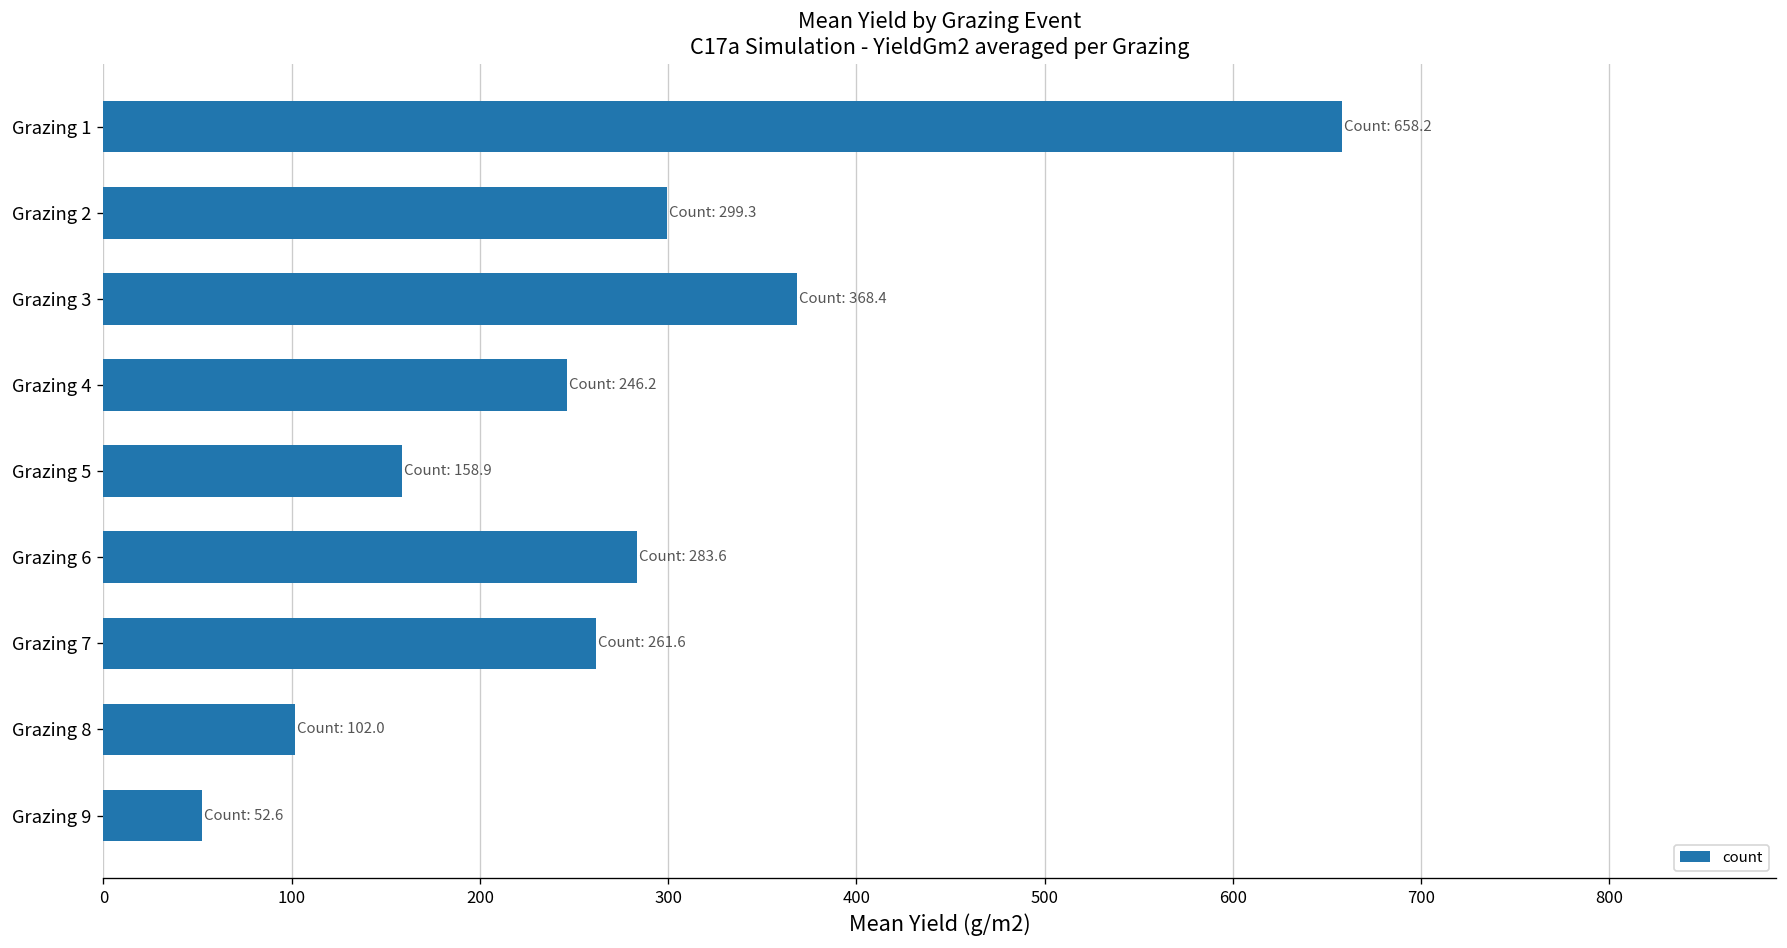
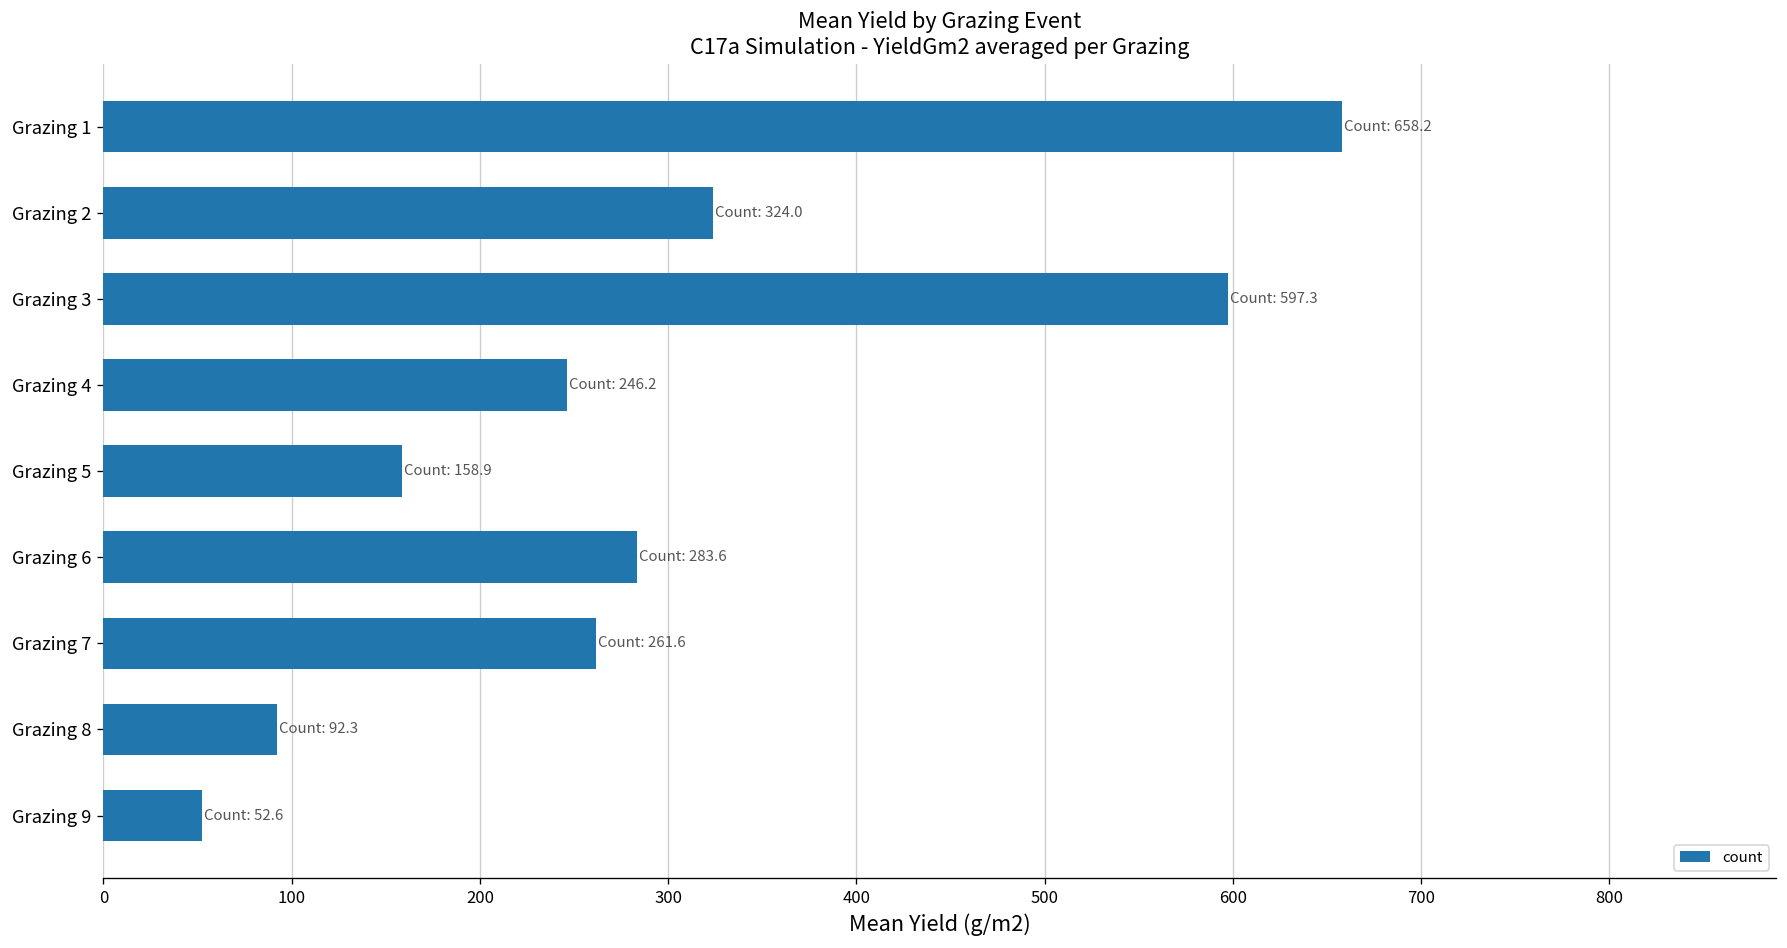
Grazing 2: 299.3 -> 324.0
Grazing 3: 368.4 -> 597.3
Grazing 8: 102.0 -> 92.3
